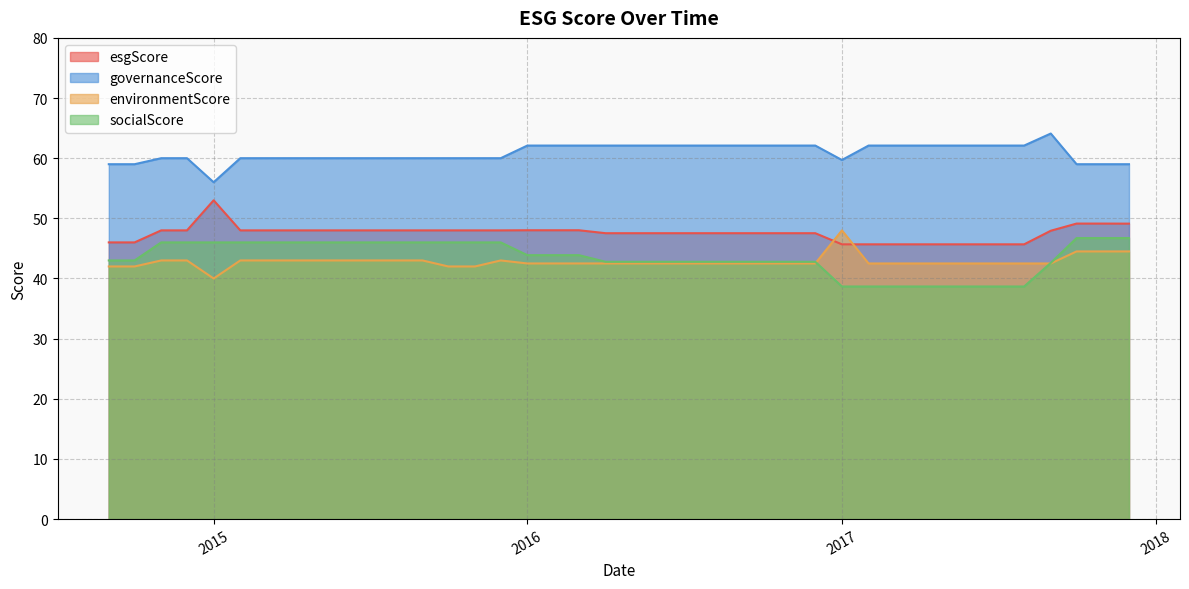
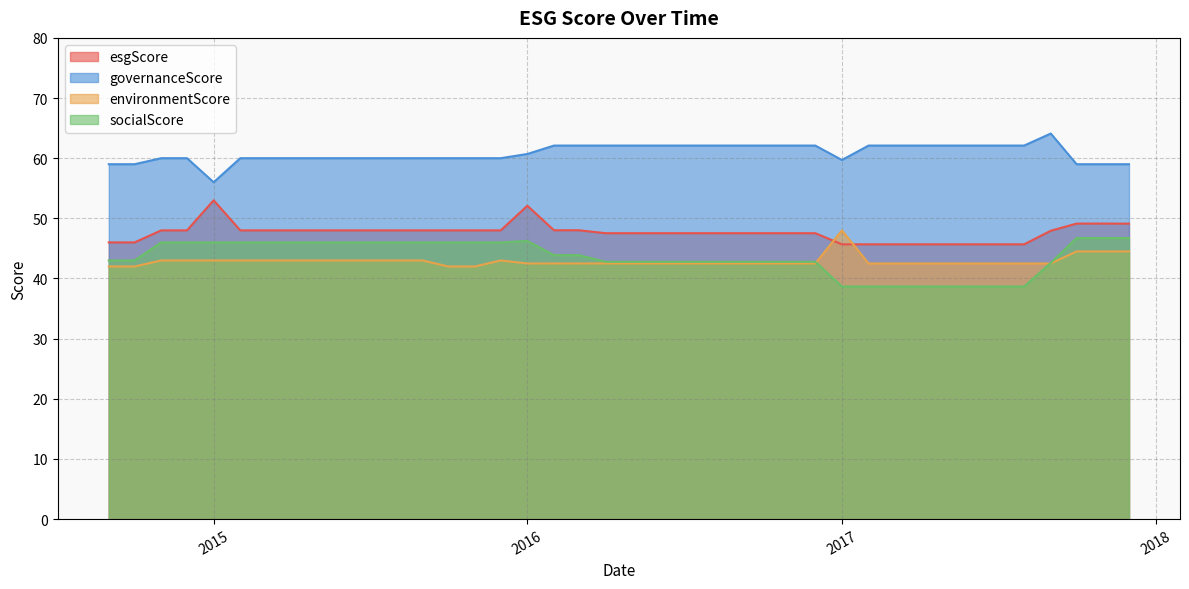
environmentScore, 2015: 40 -> 43
esgScore, 2016: 48 -> 52
governanceScore, 2016: 62 -> 61
socialScore, 2016: 44 -> 46
